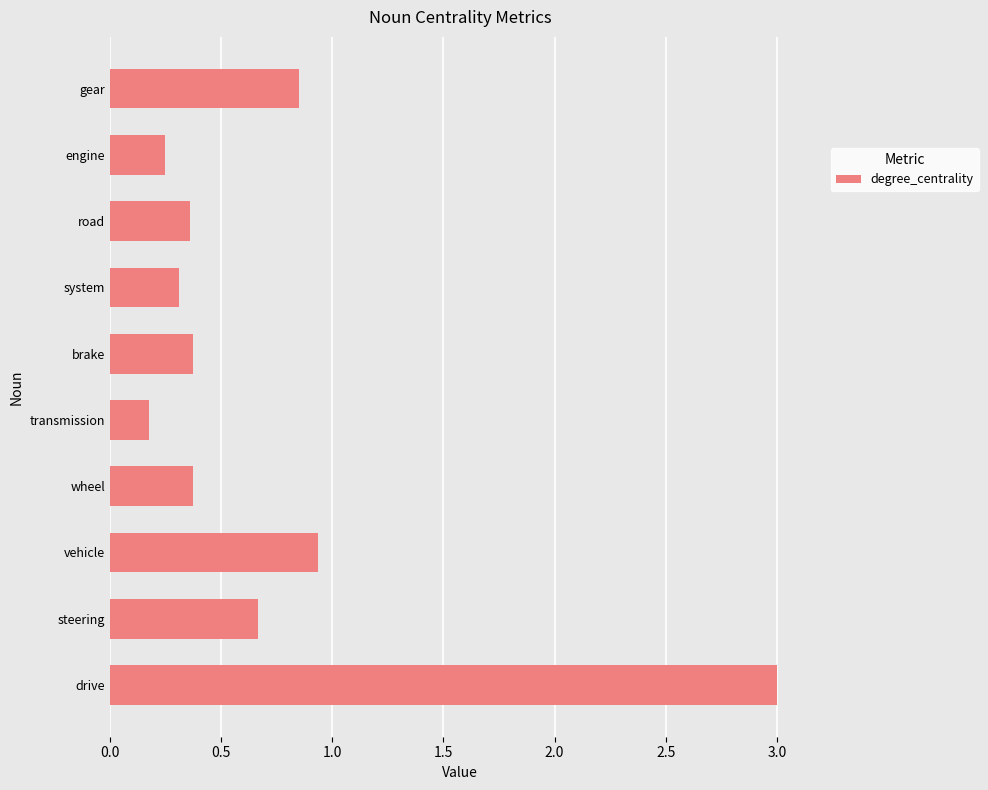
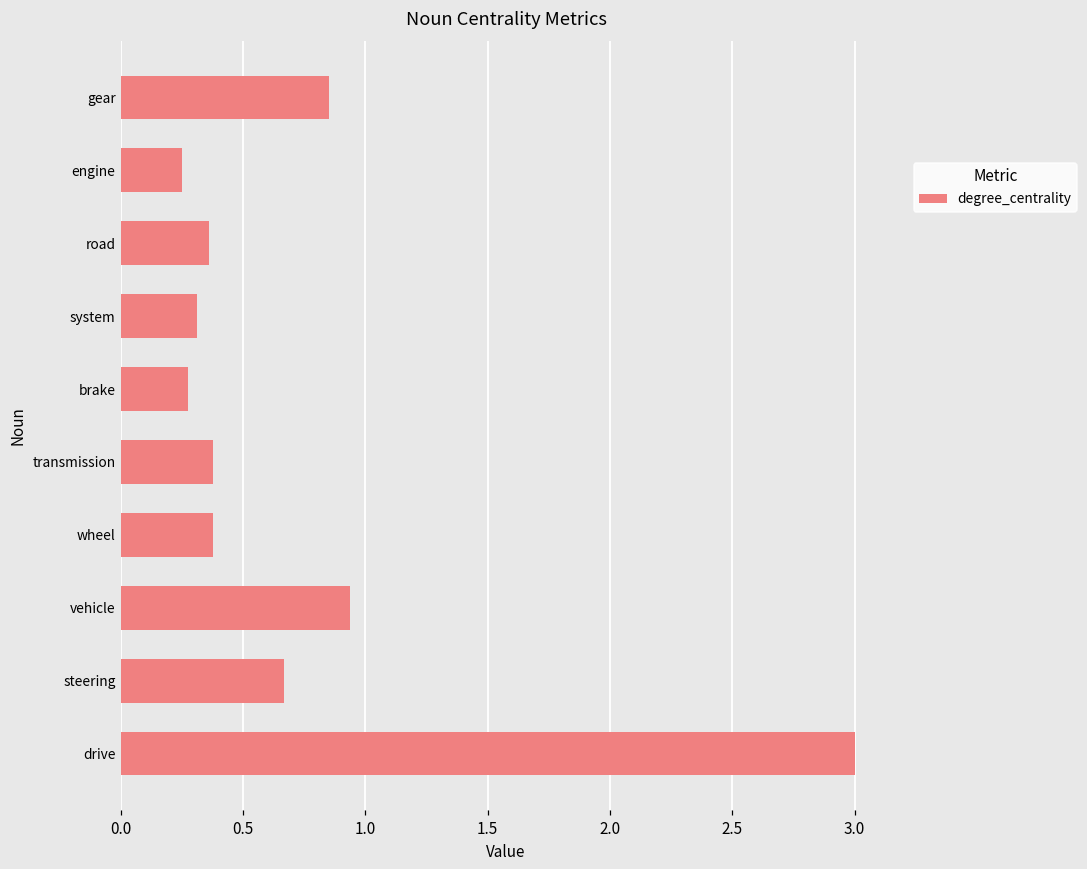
brake: 0.38 -> 0.27
transmission: 0.18 -> 0.38
